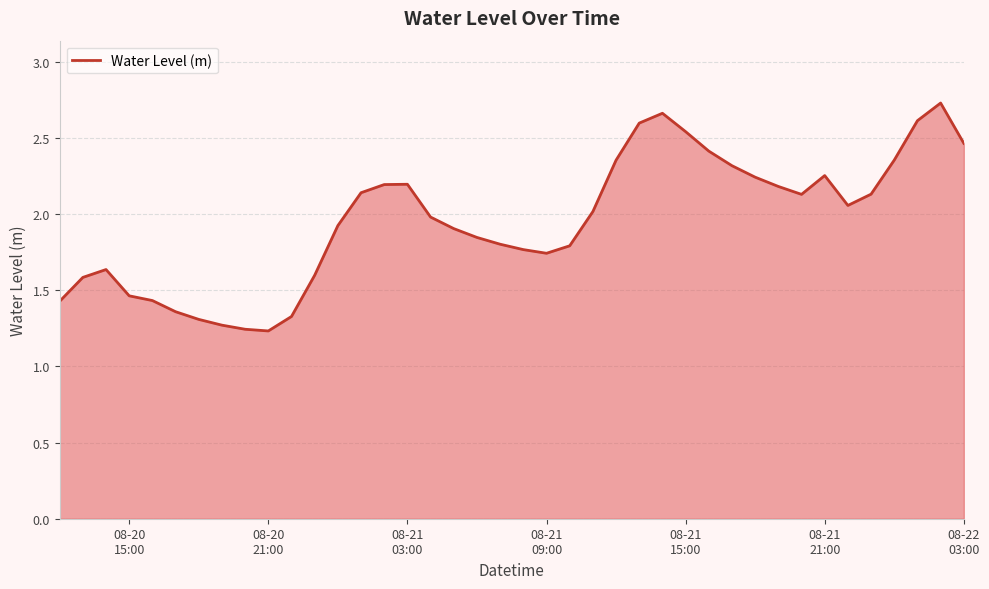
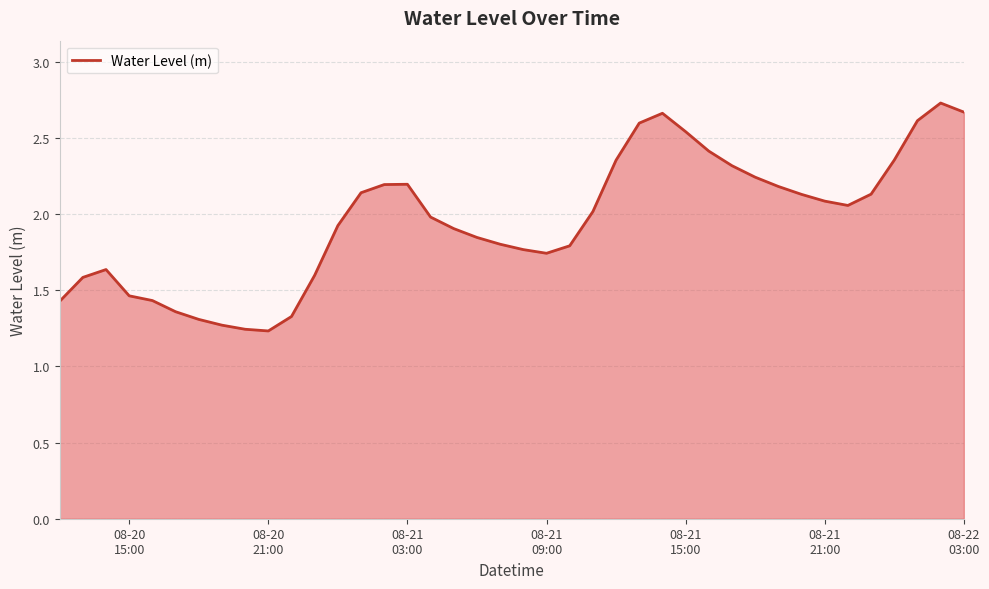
08-21 21:00: 2.25 -> 2.09
08-22 03:00: 2.47 -> 2.67
